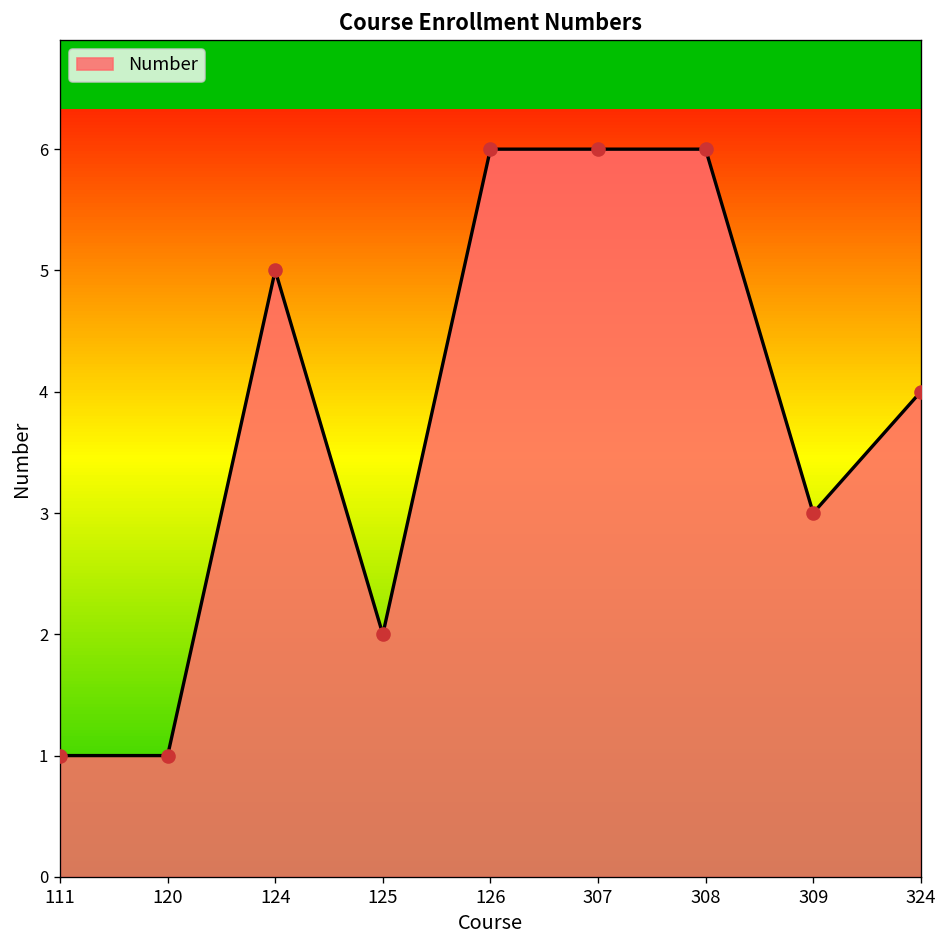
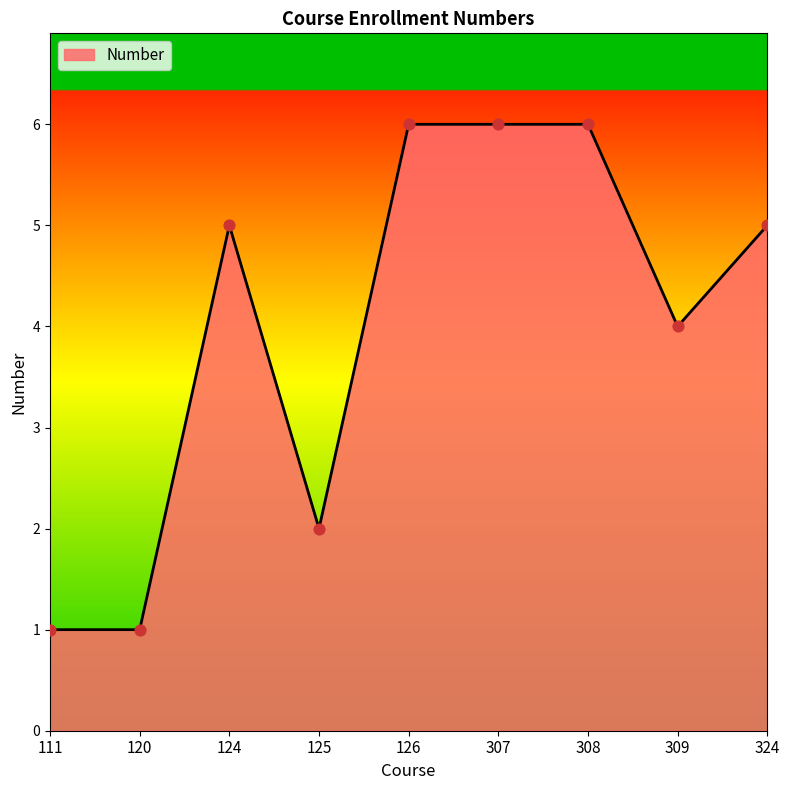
309: 3 -> 4
324: 4 -> 5
